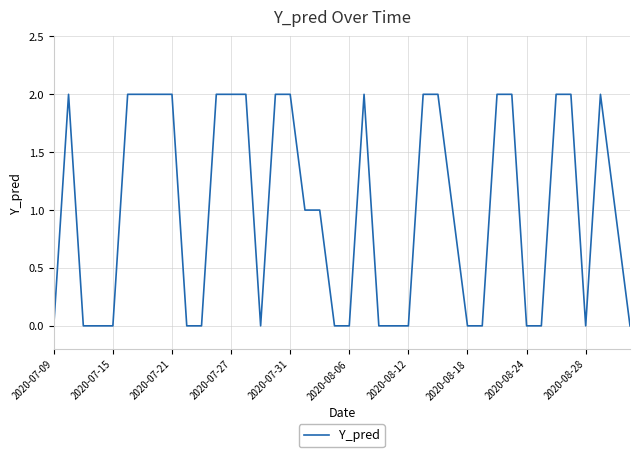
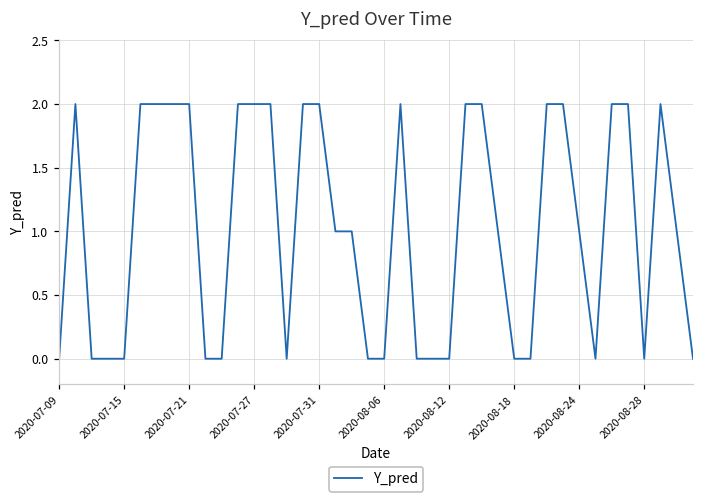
2020-08-24: 0 -> 1
